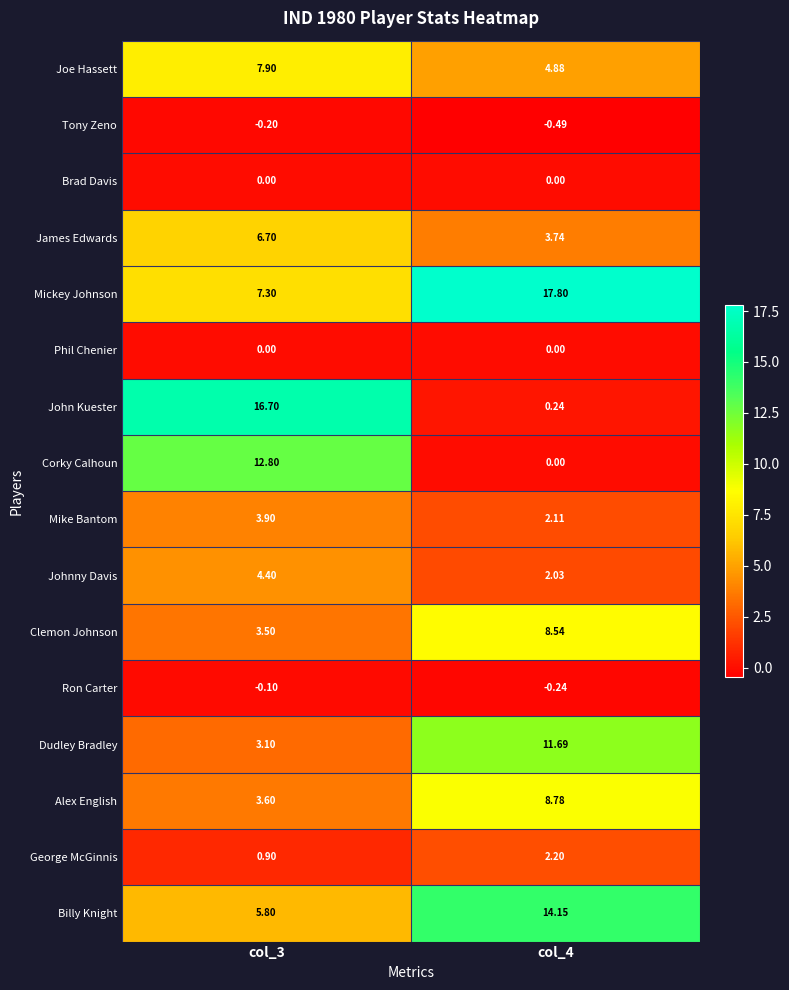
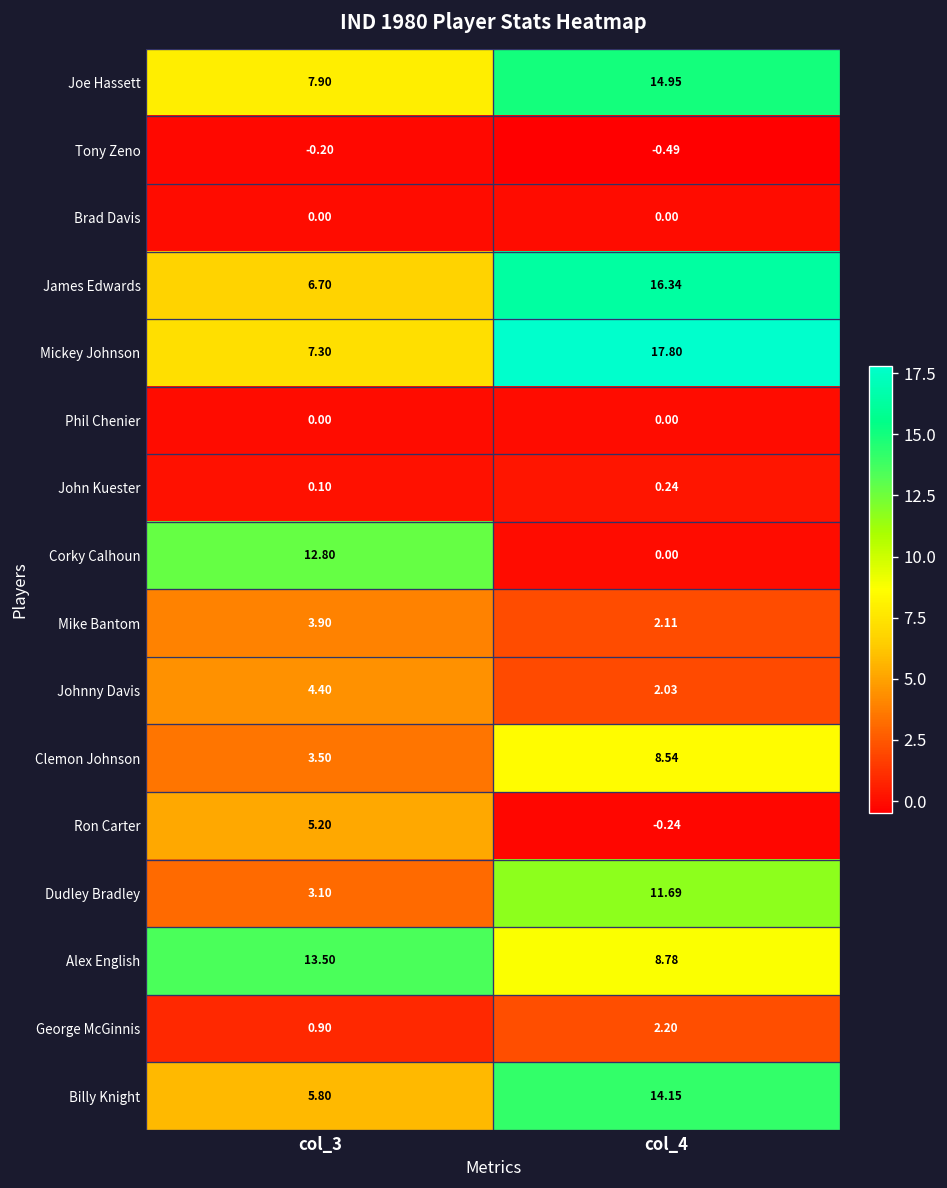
Joe Hassett, col_4: 4.88 -> 14.95
James Edwards, col_4: 3.74 -> 16.34
John Kuester, col_3: 16.70 -> 0.10
Ron Carter, col_3: -0.10 -> 5.20
Alex English, col_3: 3.60 -> 13.50
